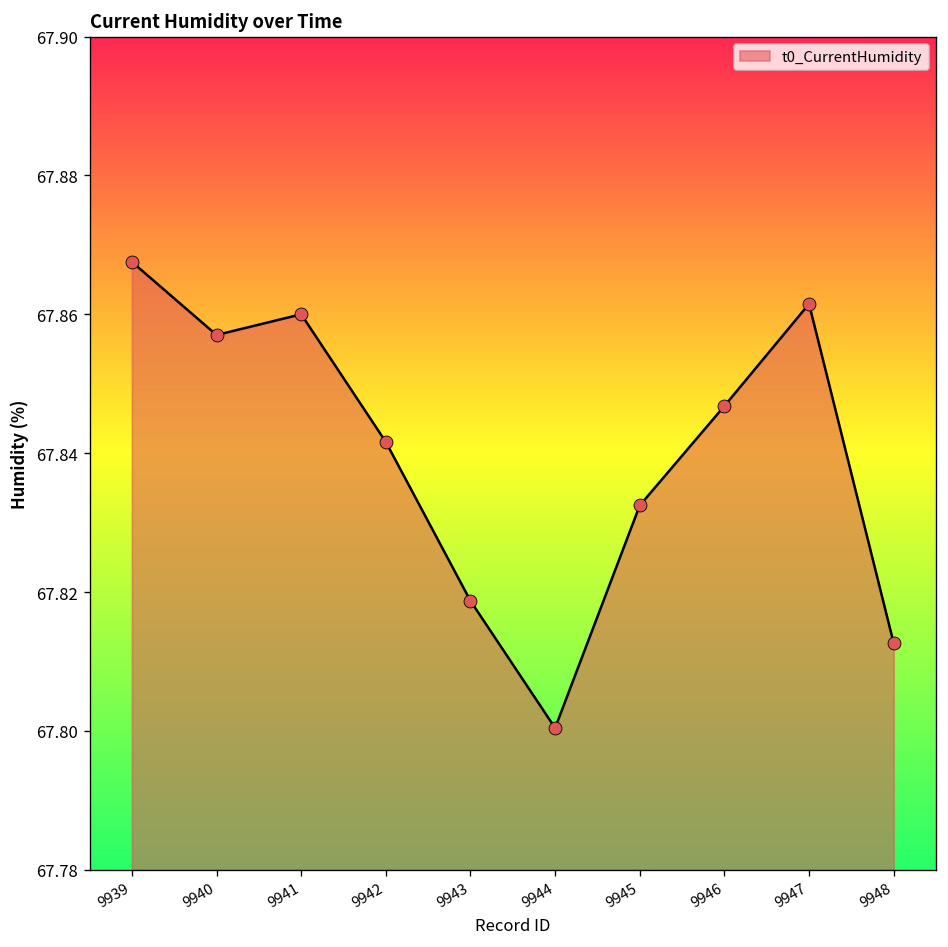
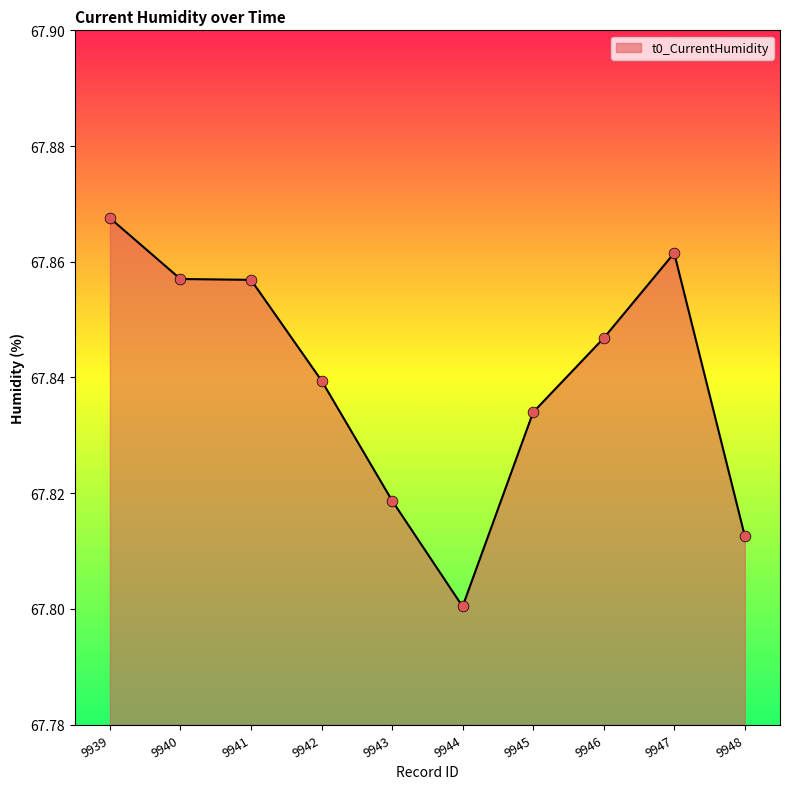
9941: 67.860 -> 67.857
9942: 67.842 -> 67.839
9945: 67.832 -> 67.834
